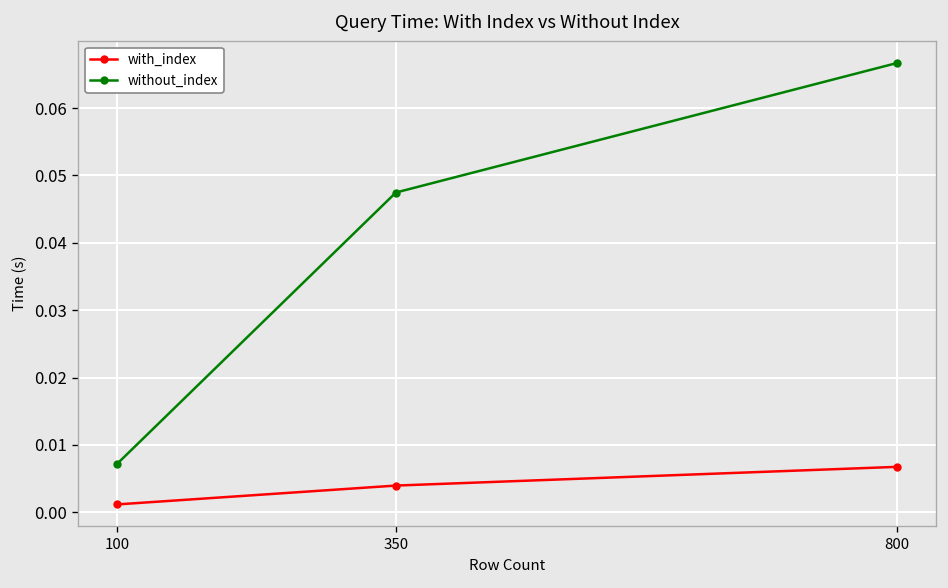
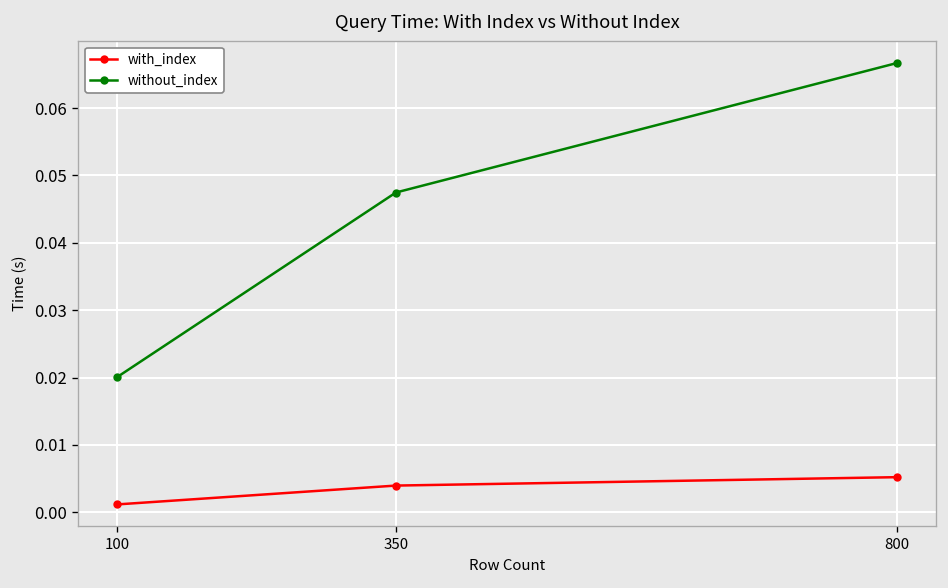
without_index, 100: 0.007 -> 0.020
with_index, 800: 0.007 -> 0.005
